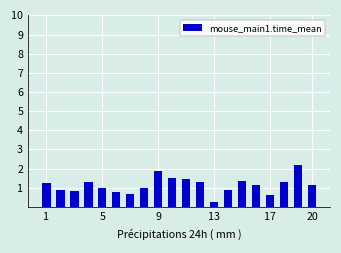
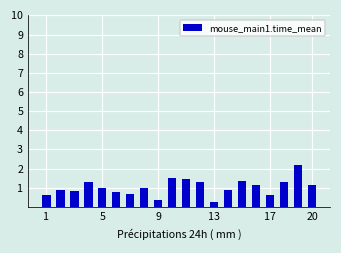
1: 1.2 -> 0.6
9: 1.9 -> 0.3
